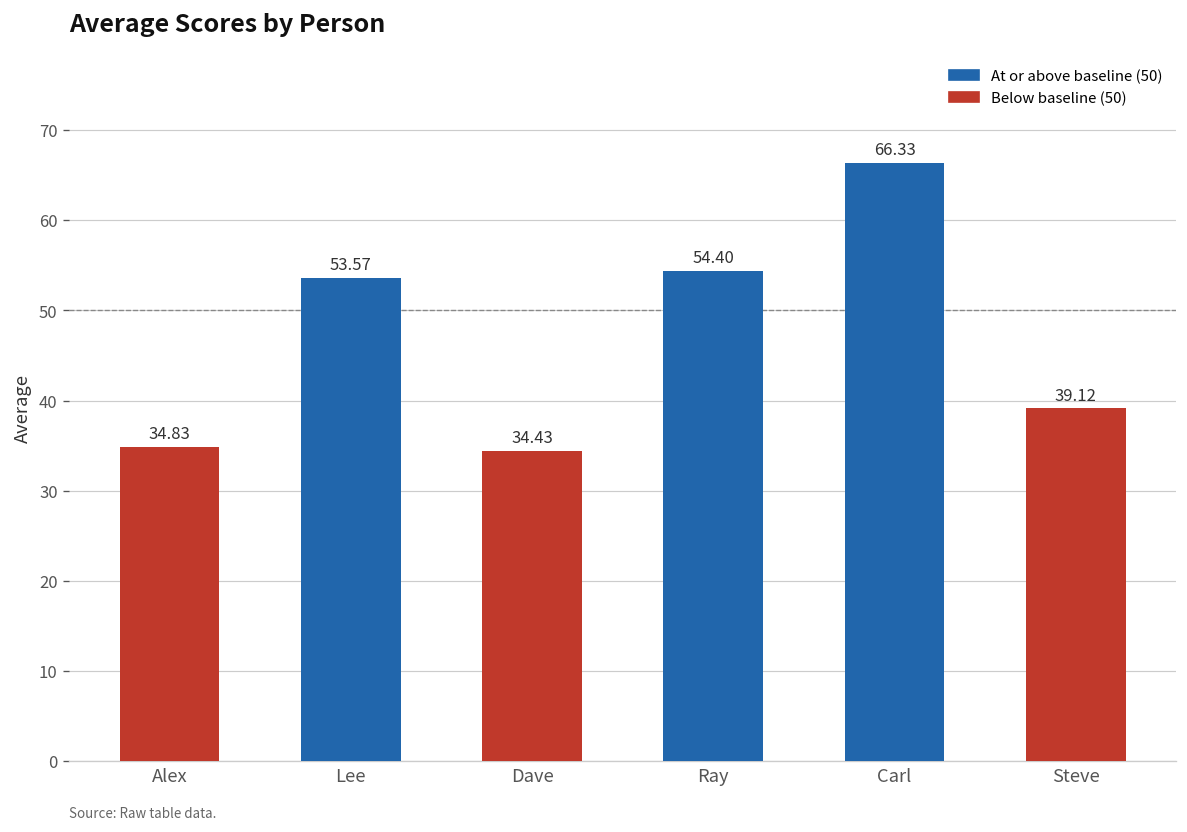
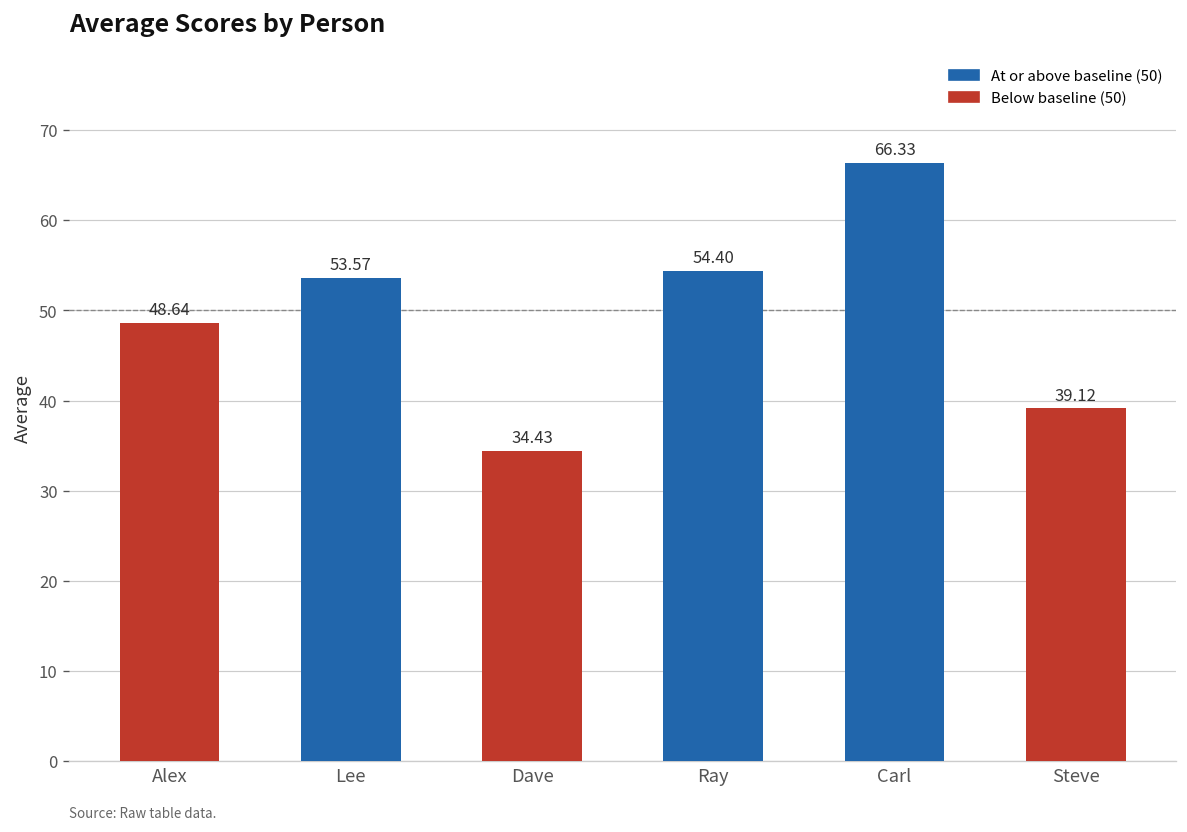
Alex: 34.83 -> 48.64
